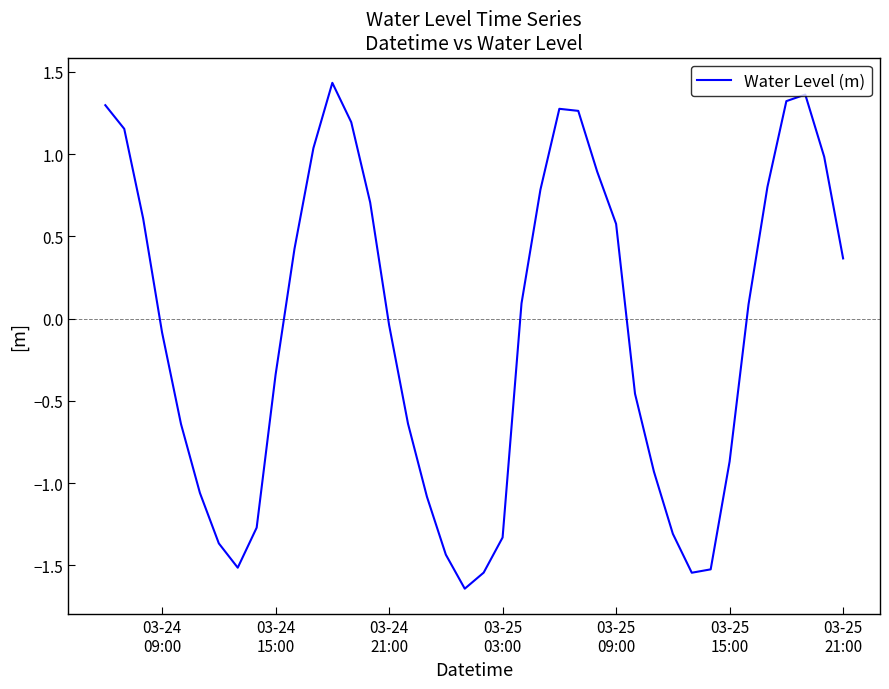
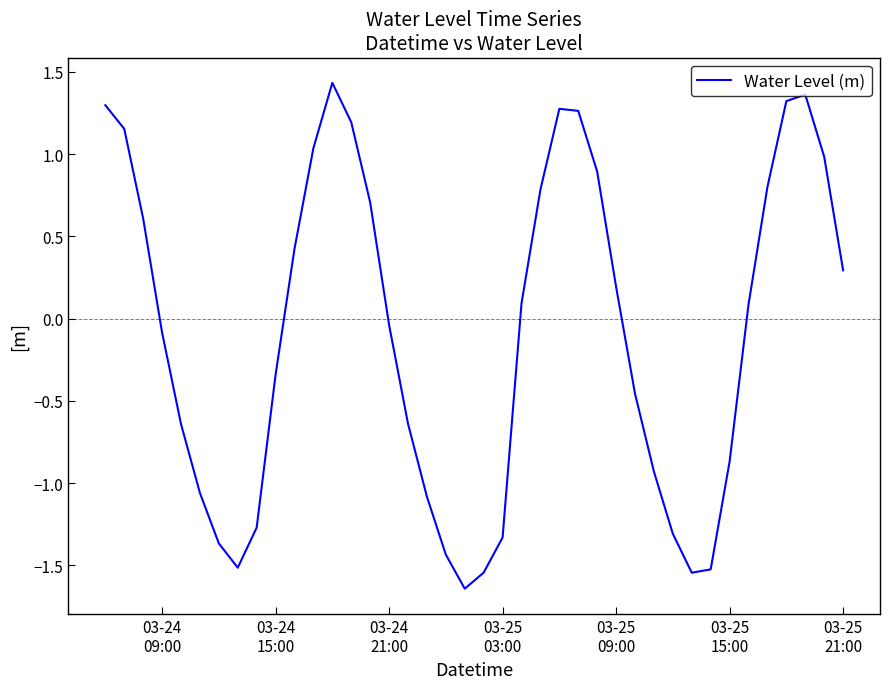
03-25 09:00: 0.58 -> 0.19
03-25 21:00: 0.37 -> 0.29
